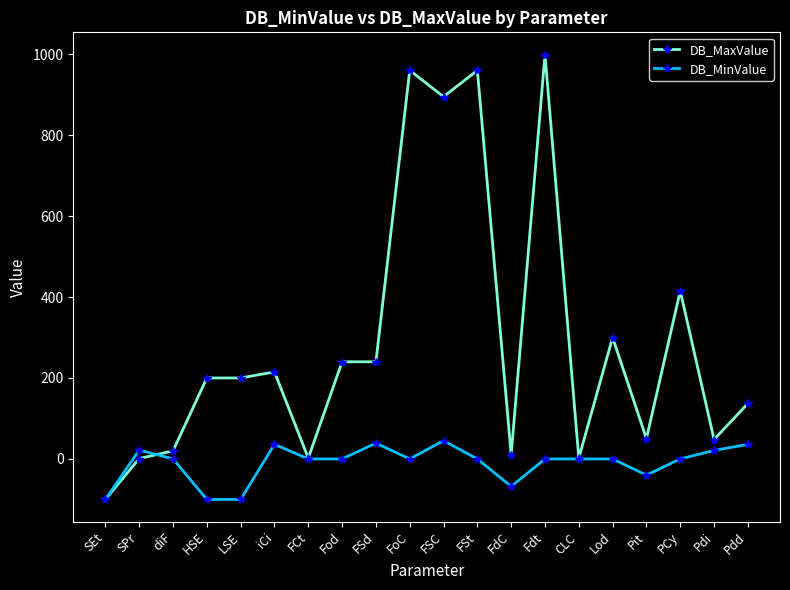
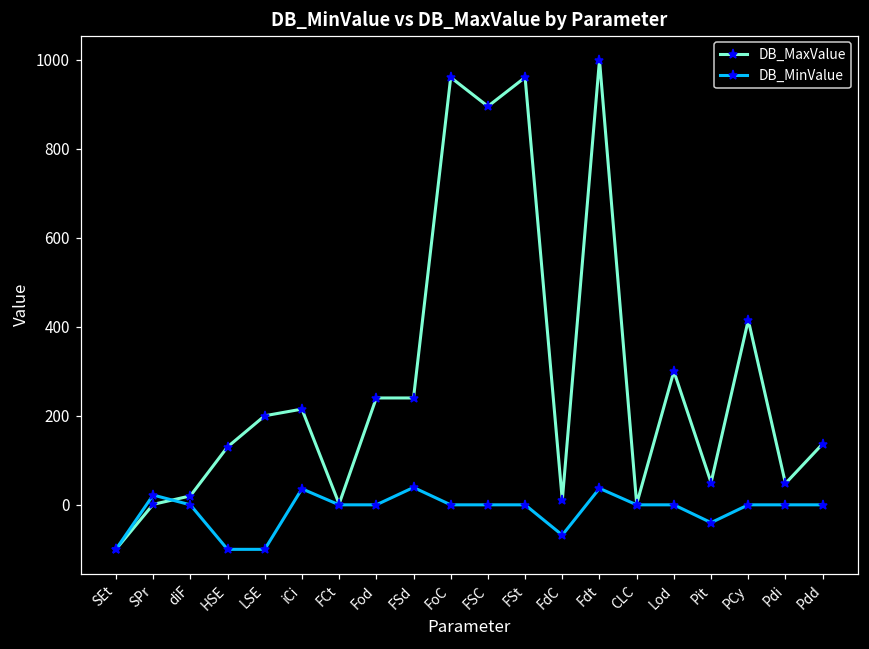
DB_MaxValue, HSE: 200 -> 130
DB_MinValue, FSC: 50 -> 0
DB_MinValue, Fdt: 0 -> 40
DB_MinValue, Pdi: 20 -> 0
DB_MinValue, Pdd: 40 -> 0
